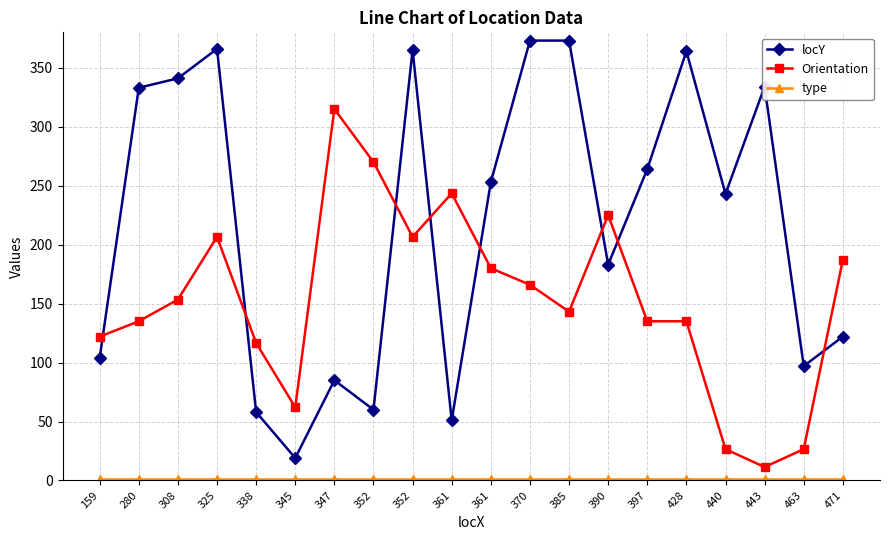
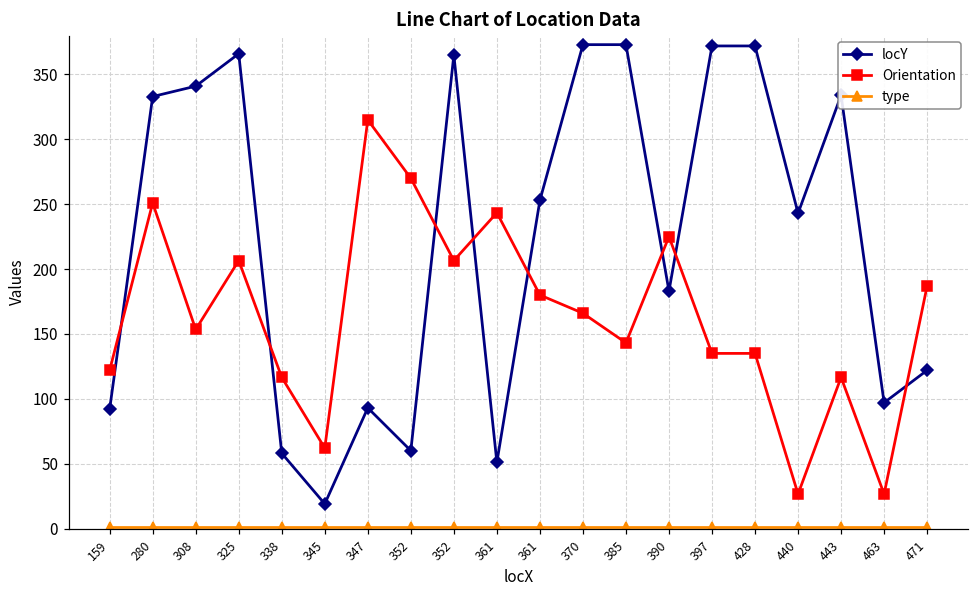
locY, 159: 104 -> 92
Orientation, 280: 135 -> 251
locY, 347: 85 -> 93
locY, 397: 264 -> 372
locY, 428: 364 -> 372
Orientation, 443: 11 -> 117
